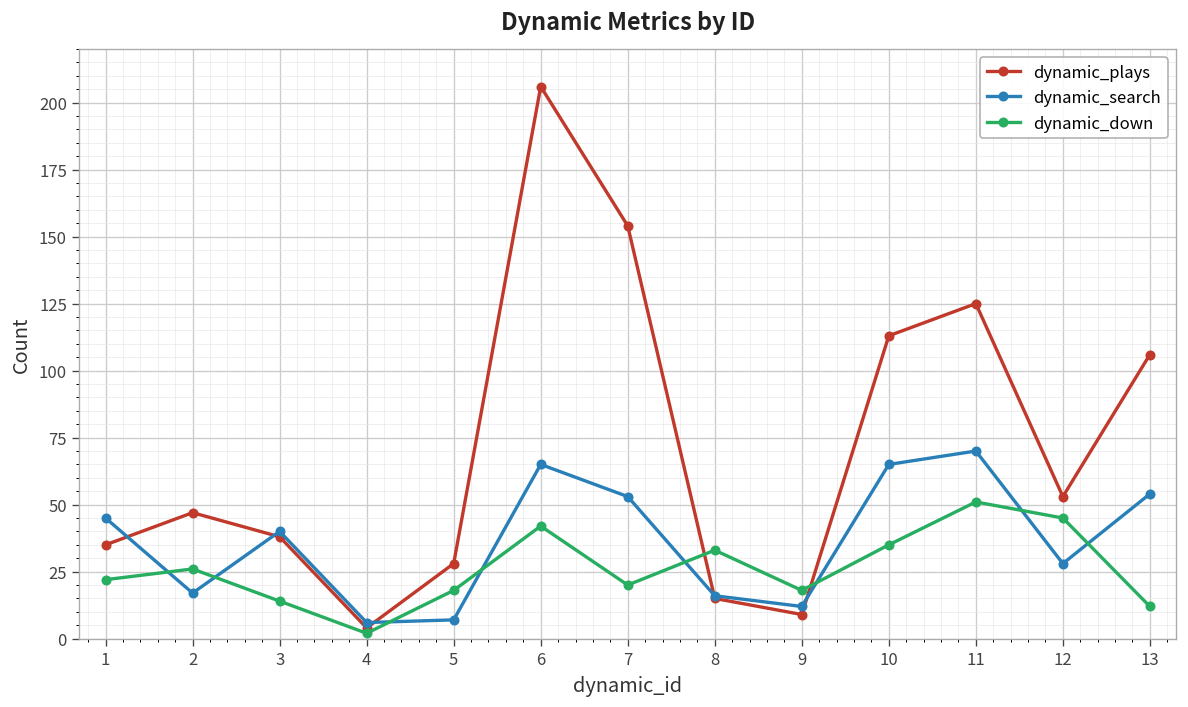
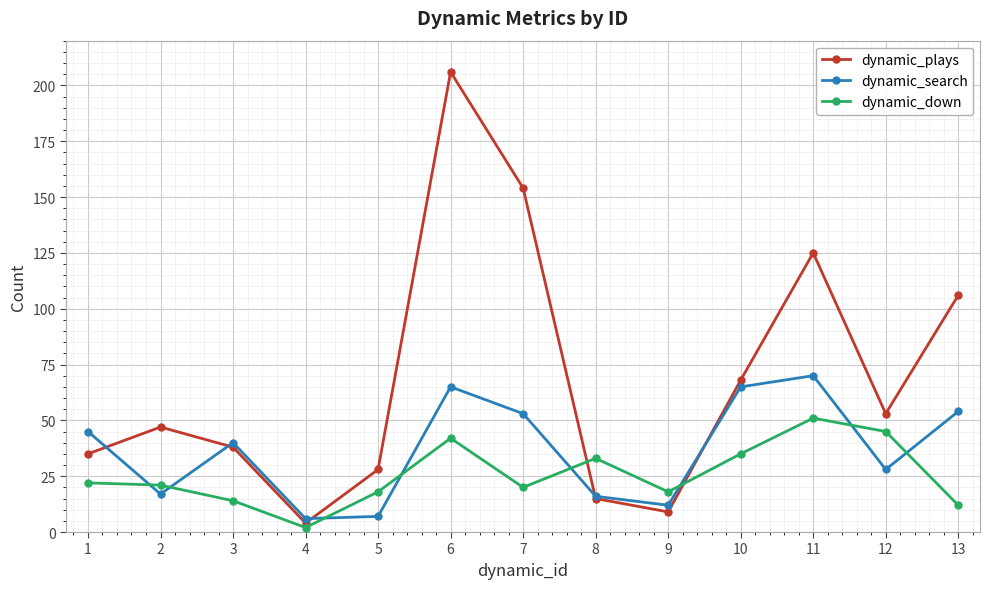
dynamic_down, 2: 26 -> 21
dynamic_plays, 10: 113 -> 68
